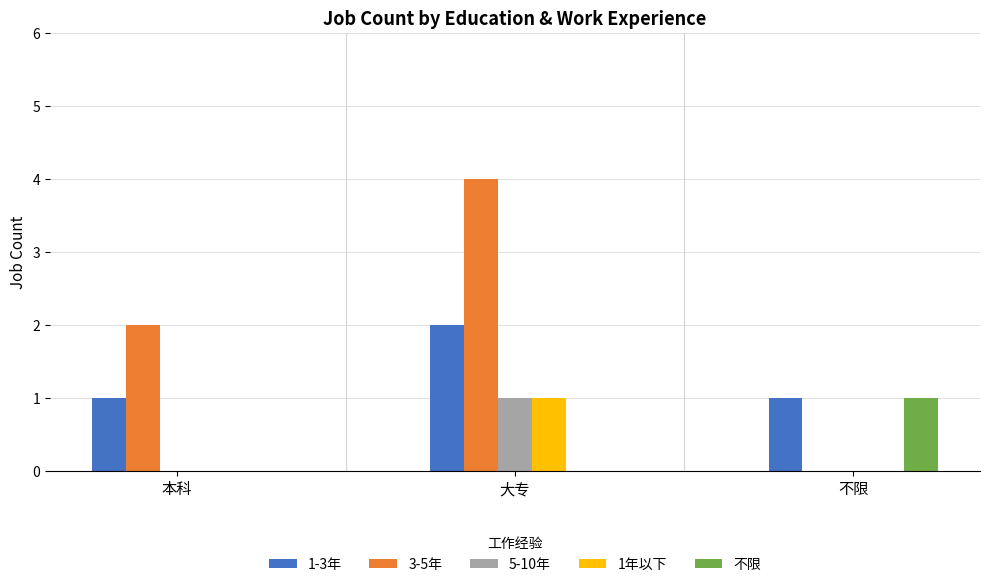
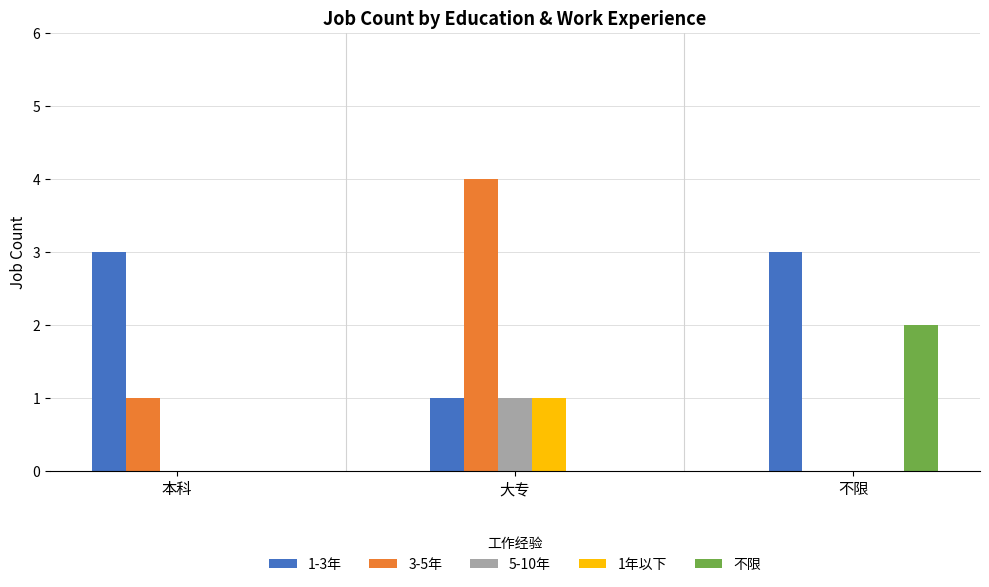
1-3年, 本科: 1 -> 3
3-5年, 本科: 2 -> 1
1-3年, 大专: 2 -> 1
1-3年, 不限: 1 -> 3
不限, 不限: 1 -> 2
